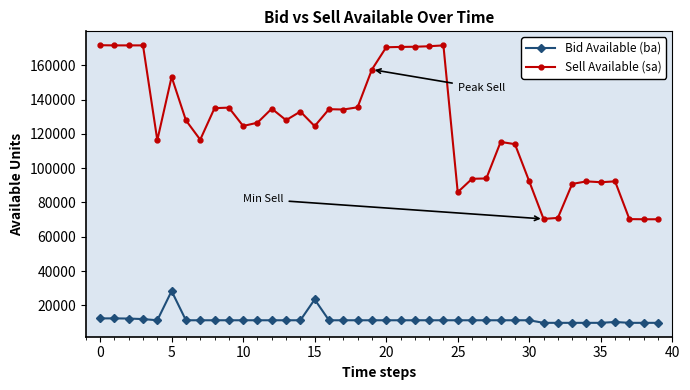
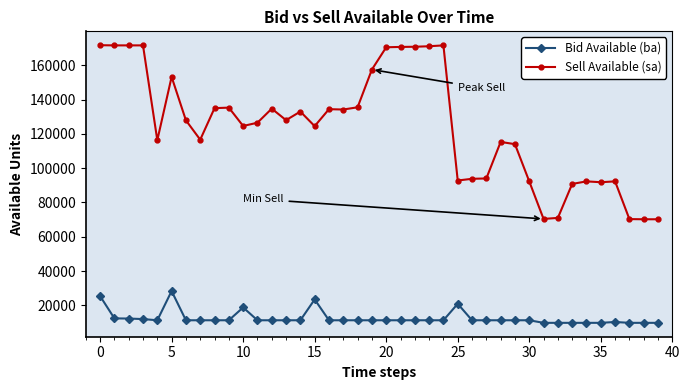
Bid Available (ba), 0: 12000 -> 25000
Bid Available (ba), 10: 11000 -> 19000
Bid Available (ba), 25: 11000 -> 21000
Sell Available (sa), 25: 86000 -> 93000
